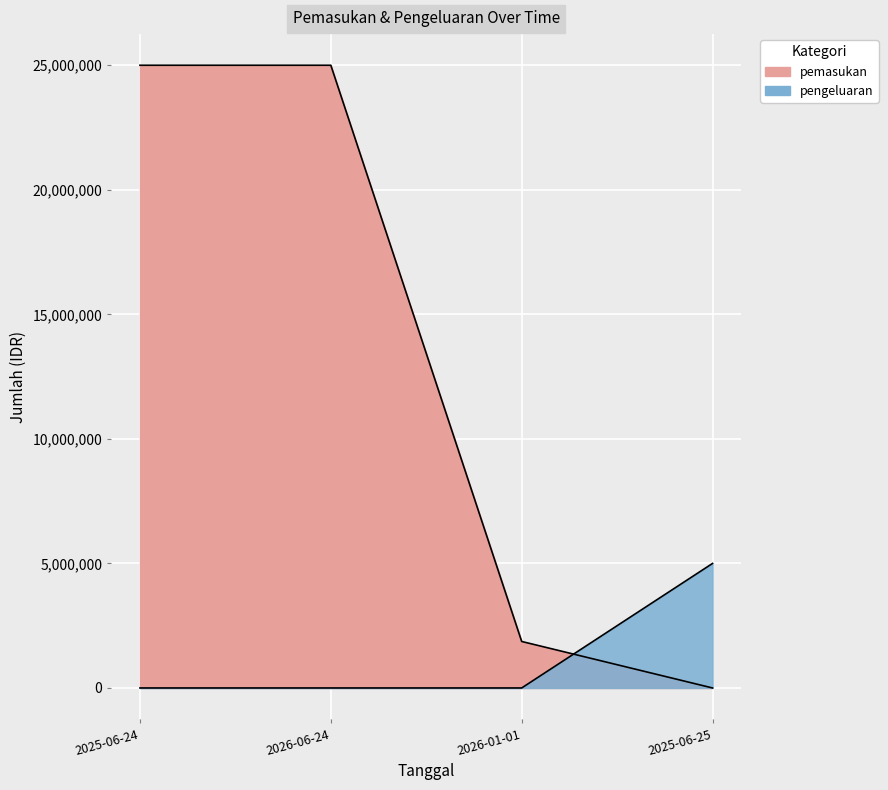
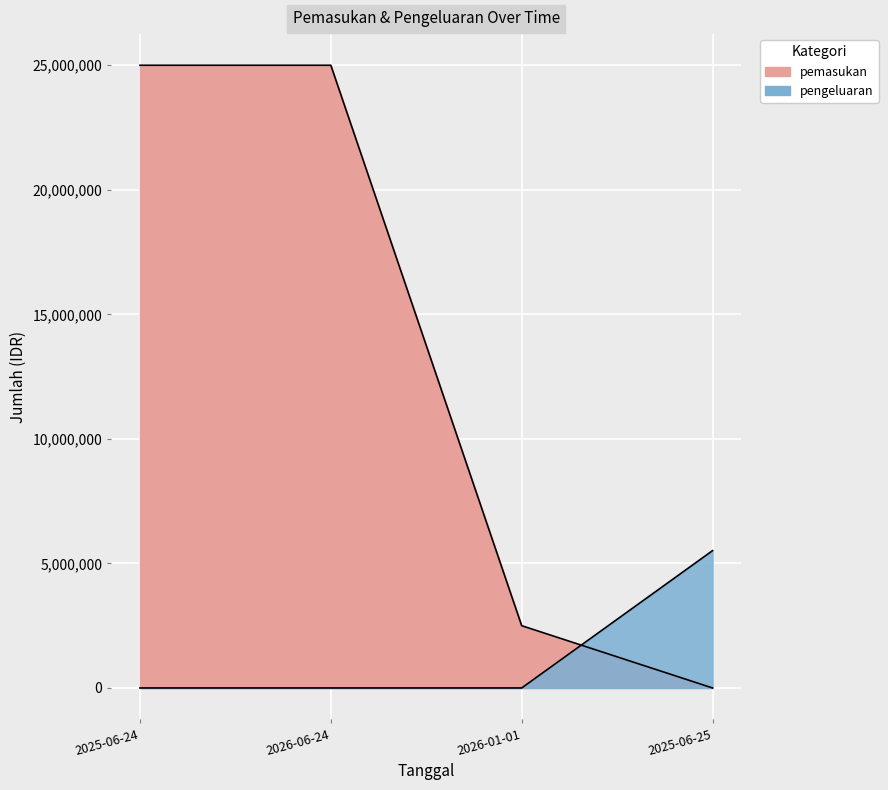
pemasukan, 2026-01-01: 1,900,000 -> 2,500,000
pengeluaran, 2025-06-25: 5,000,000 -> 5,500,000
